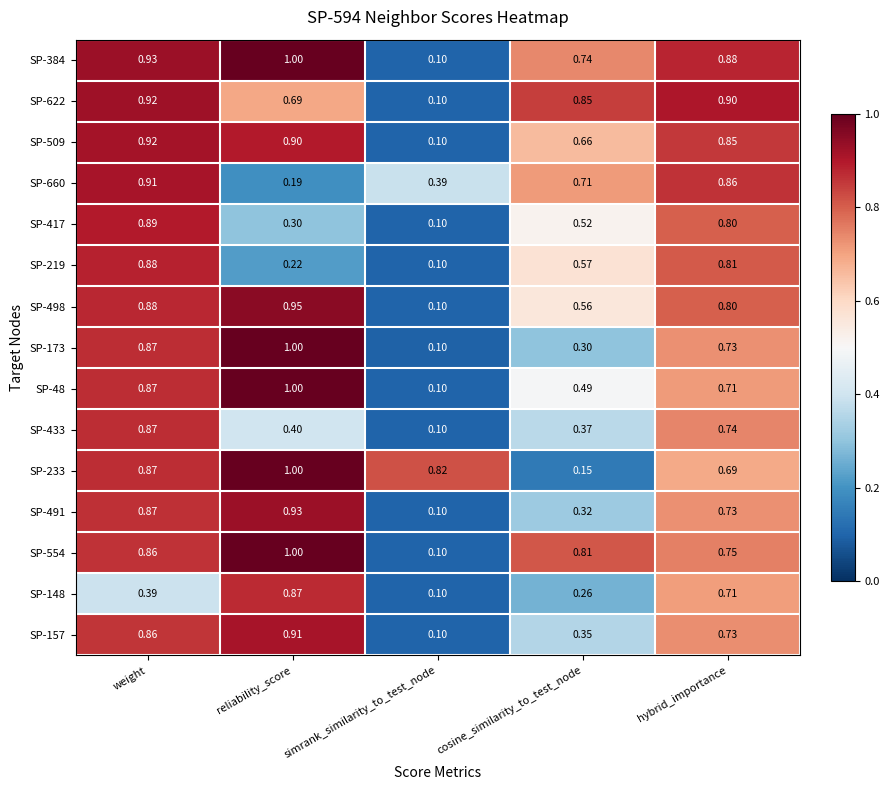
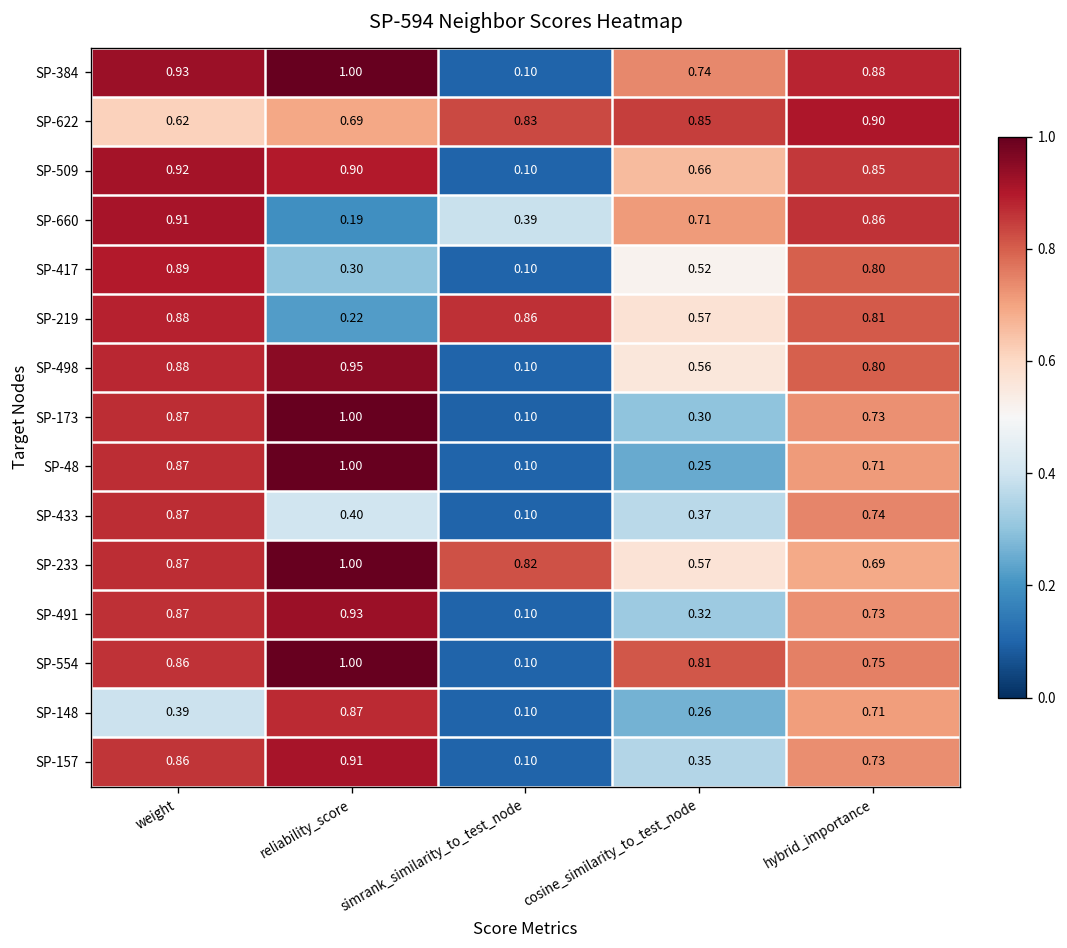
SP-622, weight: 0.92 -> 0.62
SP-622, simrank_similarity_to_test_node: 0.10 -> 0.83
SP-219, simrank_similarity_to_test_node: 0.10 -> 0.86
SP-48, cosine_similarity_to_test_node: 0.49 -> 0.25
SP-233, cosine_similarity_to_test_node: 0.15 -> 0.57
